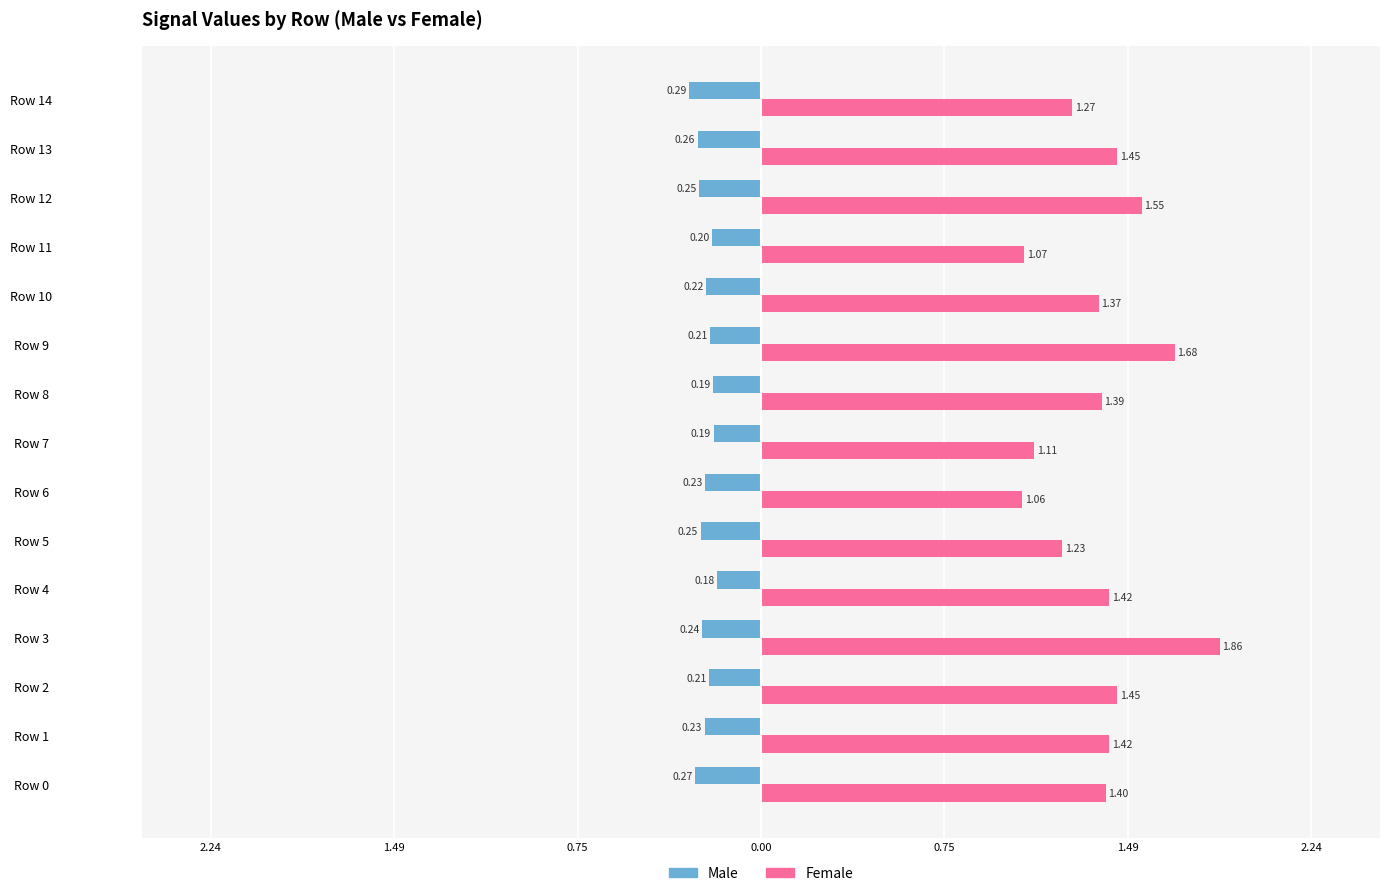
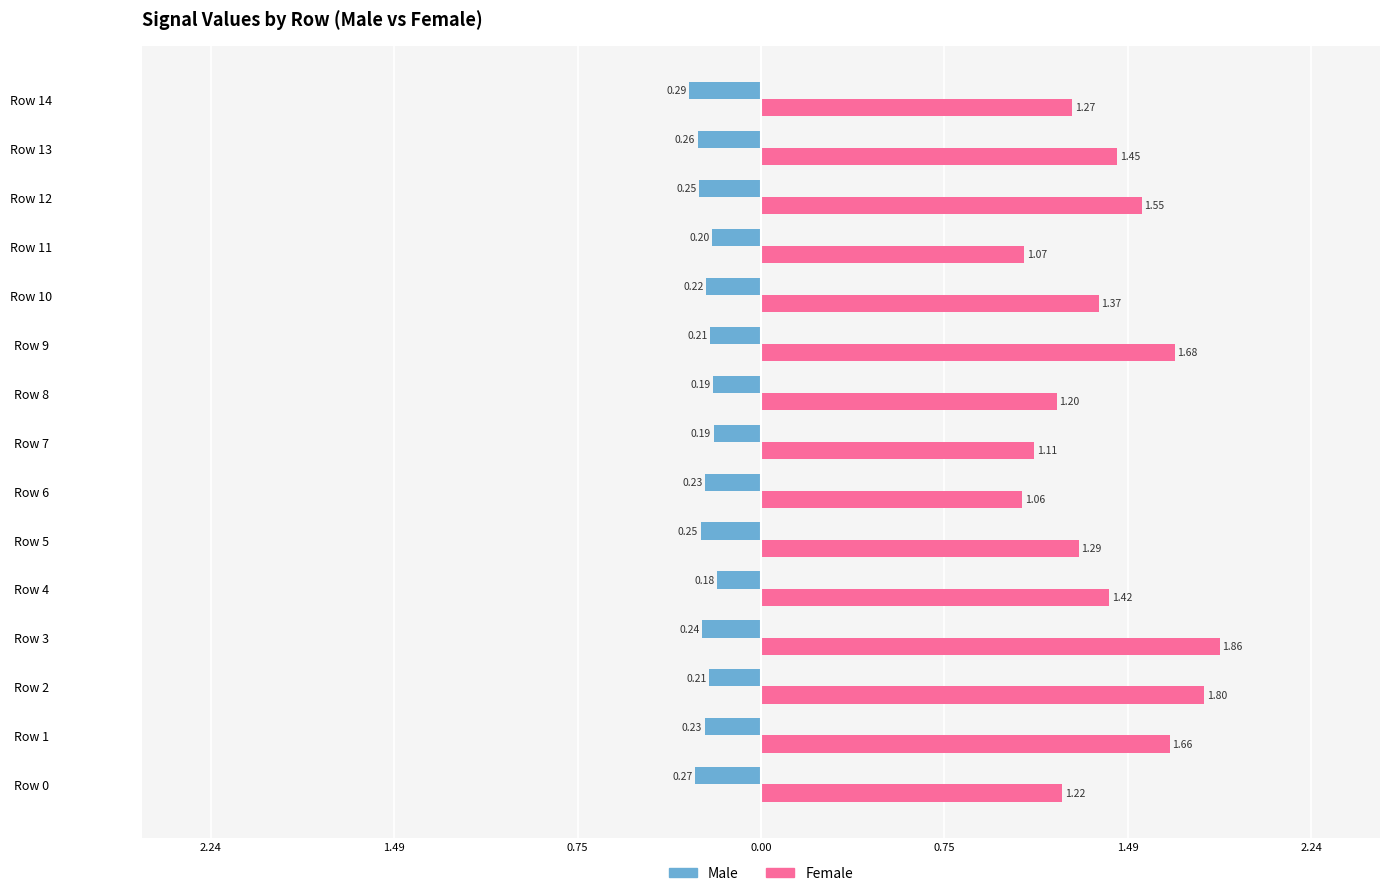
Female, Row 8: 1.39 -> 1.20
Female, Row 5: 1.23 -> 1.29
Female, Row 2: 1.45 -> 1.80
Female, Row 1: 1.42 -> 1.66
Female, Row 0: 1.40 -> 1.22
